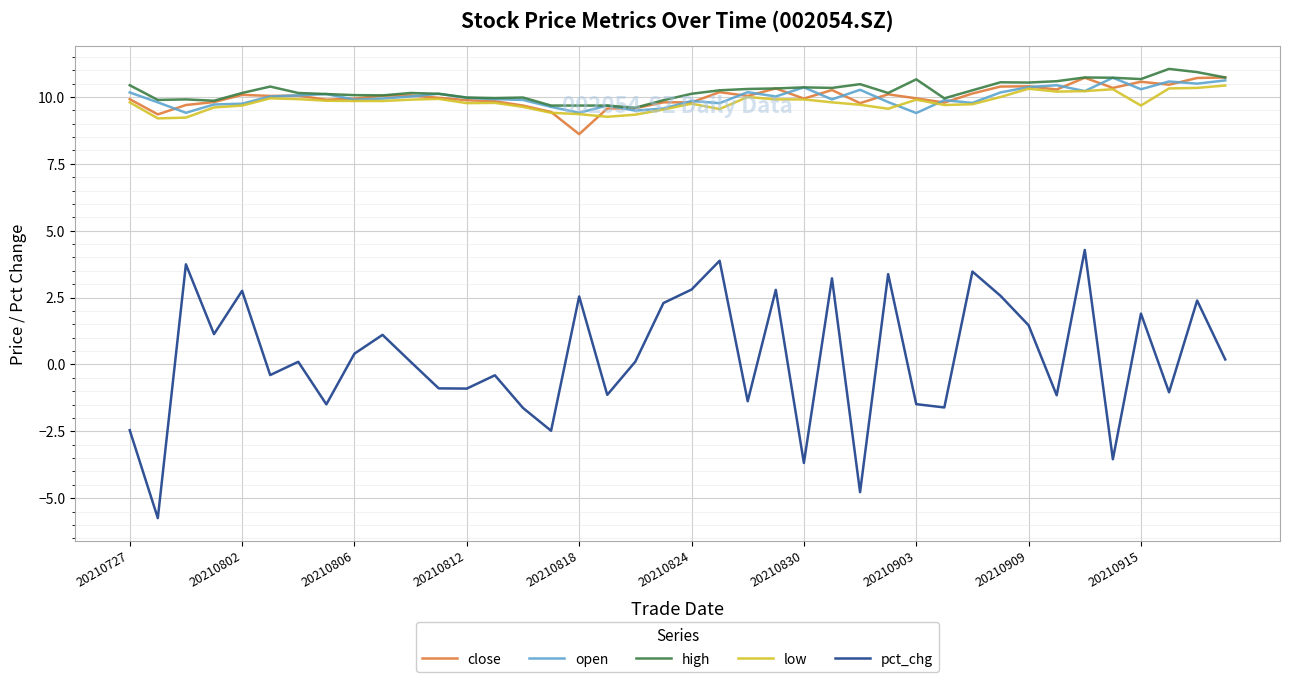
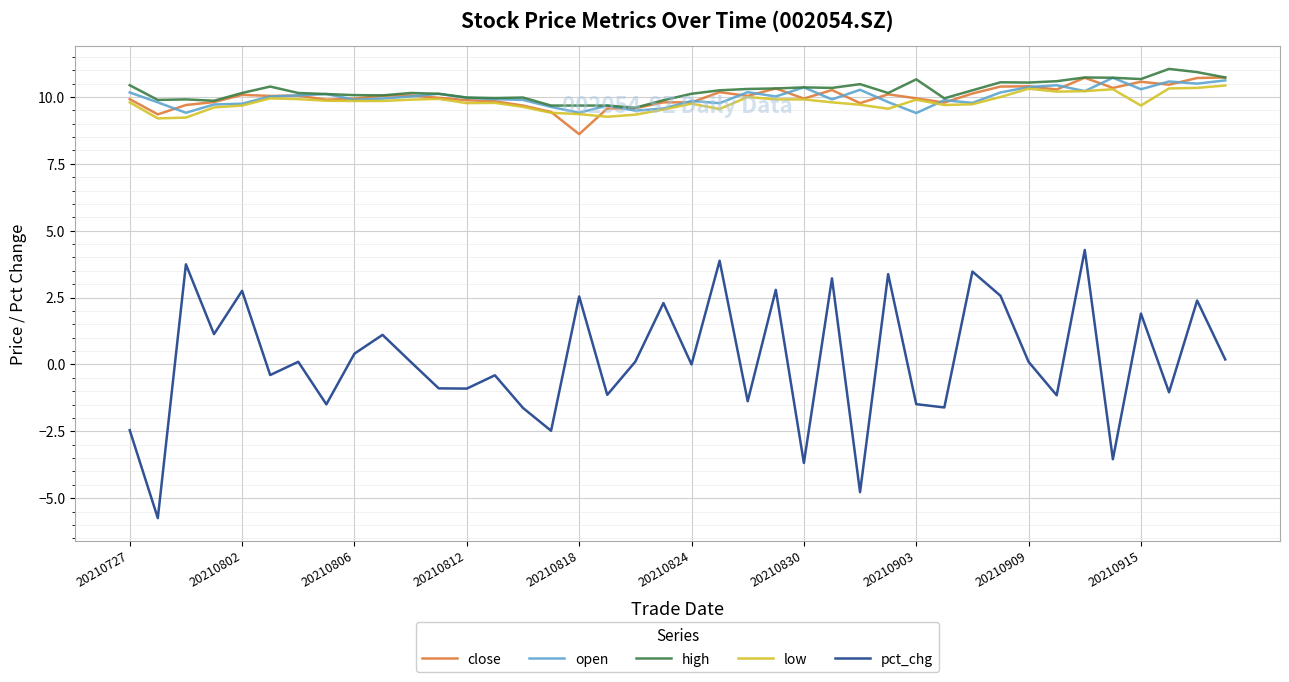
pct_chg, 20210824: 2.8 -> 0.0
pct_chg, 20210909: 1.5 -> 0.1
